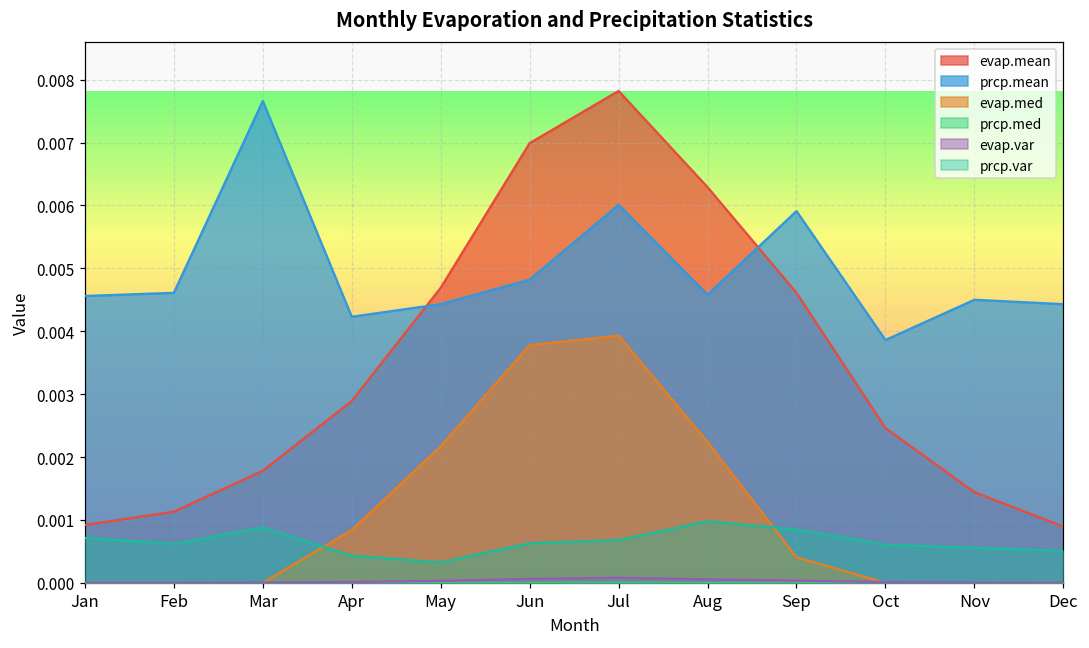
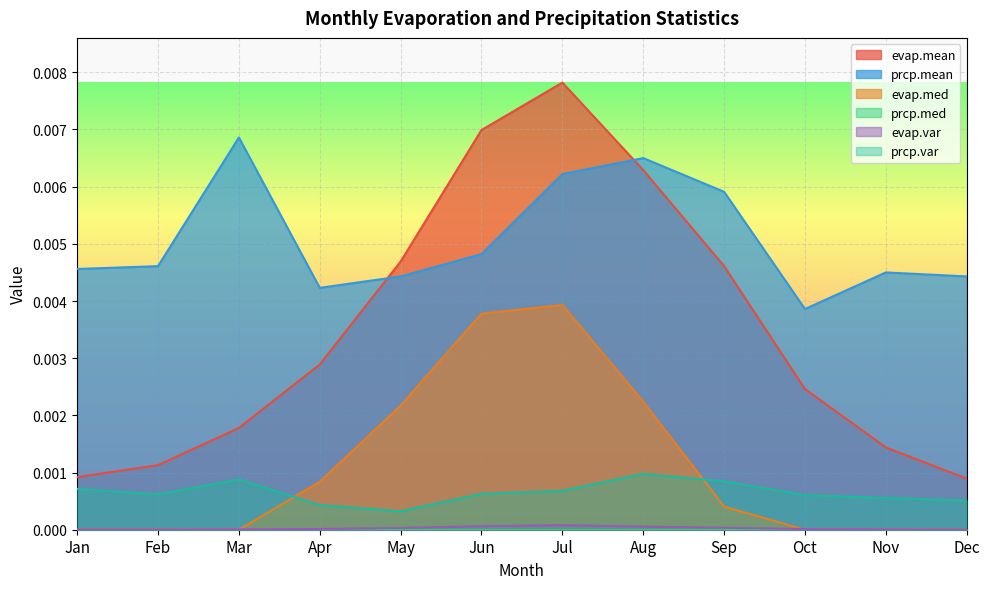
prcp.mean, Mar: 0.0077 -> 0.0069
prcp.mean, Jul: 0.0060 -> 0.0062
prcp.mean, Aug: 0.0046 -> 0.0065
